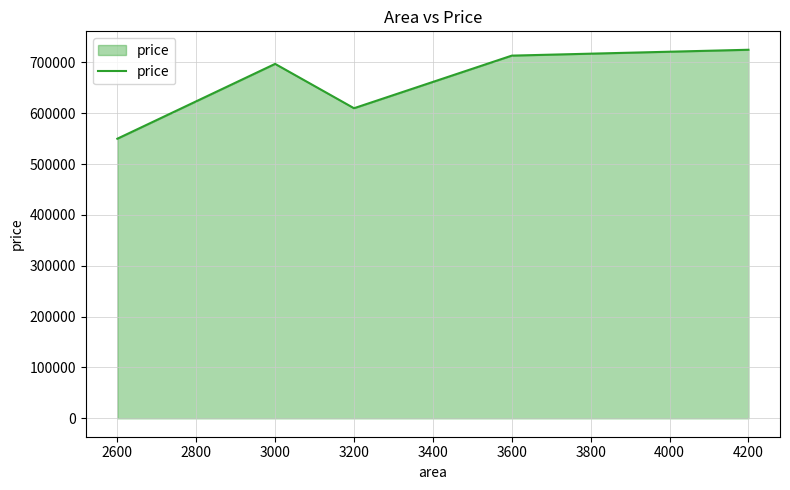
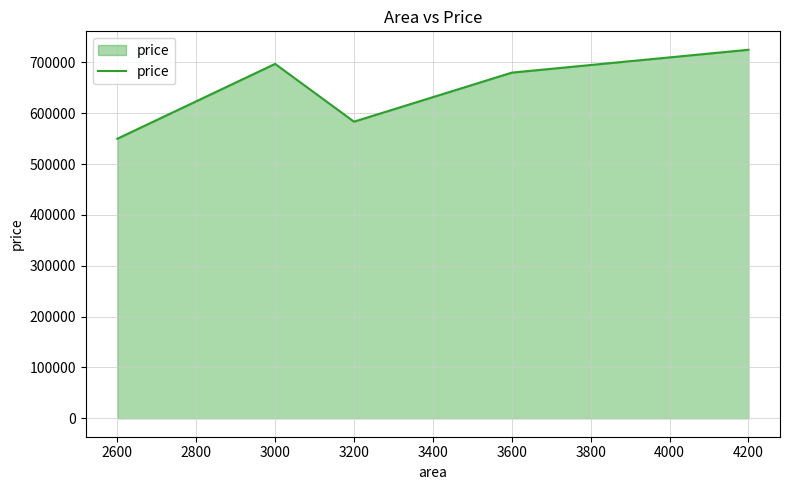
3200: 610000 -> 580000
3600: 710000 -> 680000
